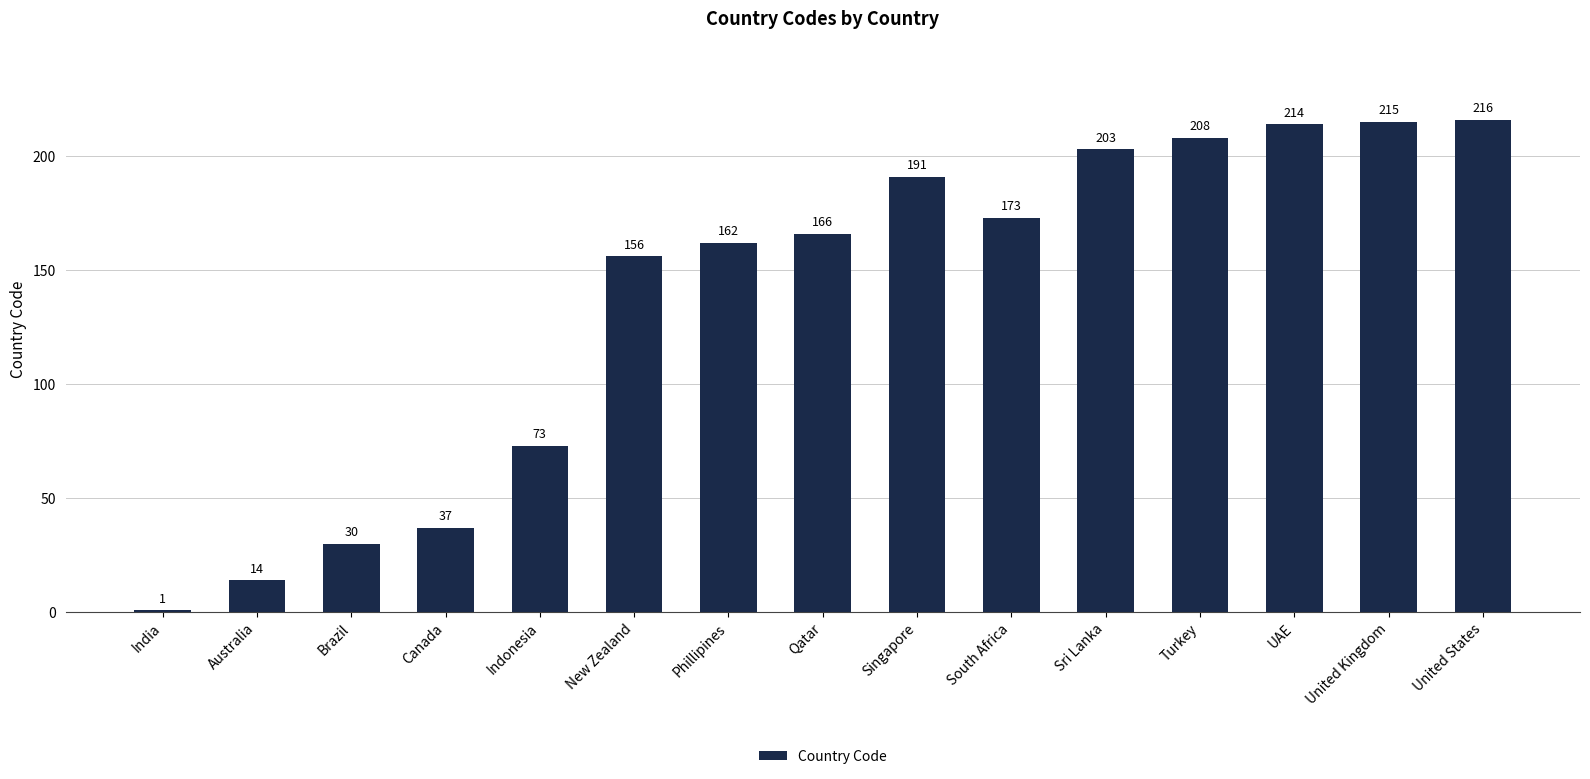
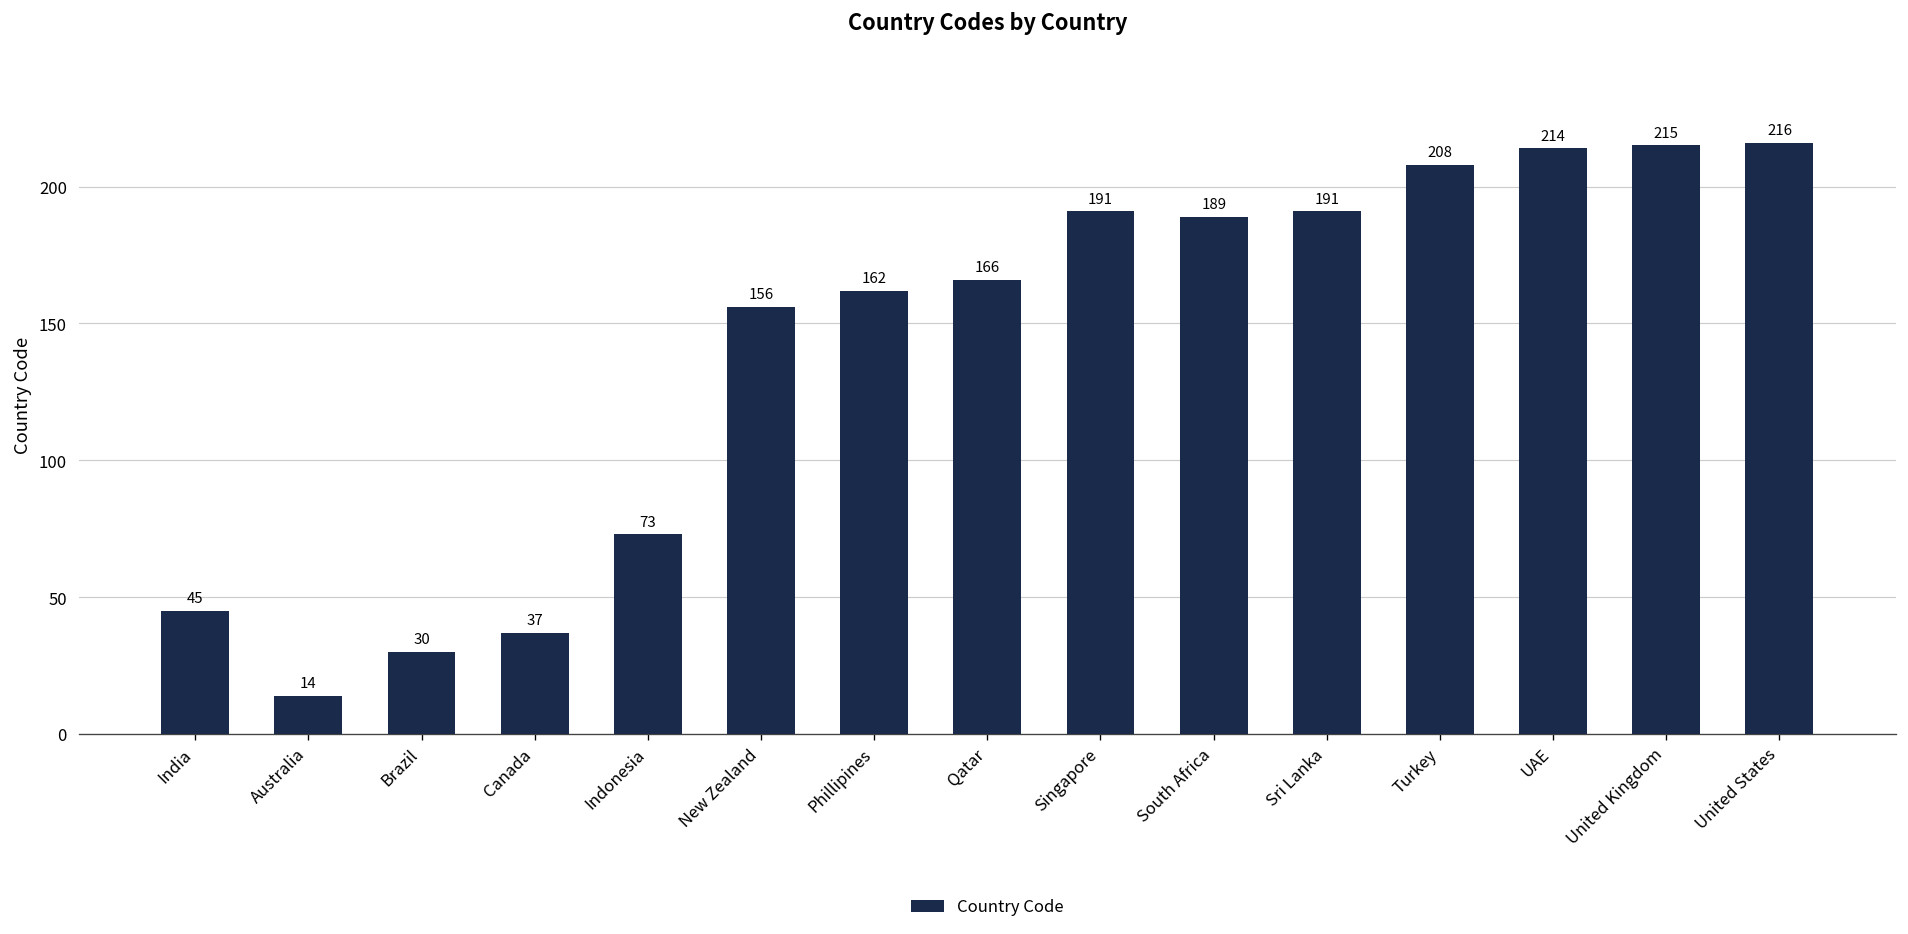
India: 1 -> 45
South Africa: 173 -> 189
Sri Lanka: 203 -> 191
